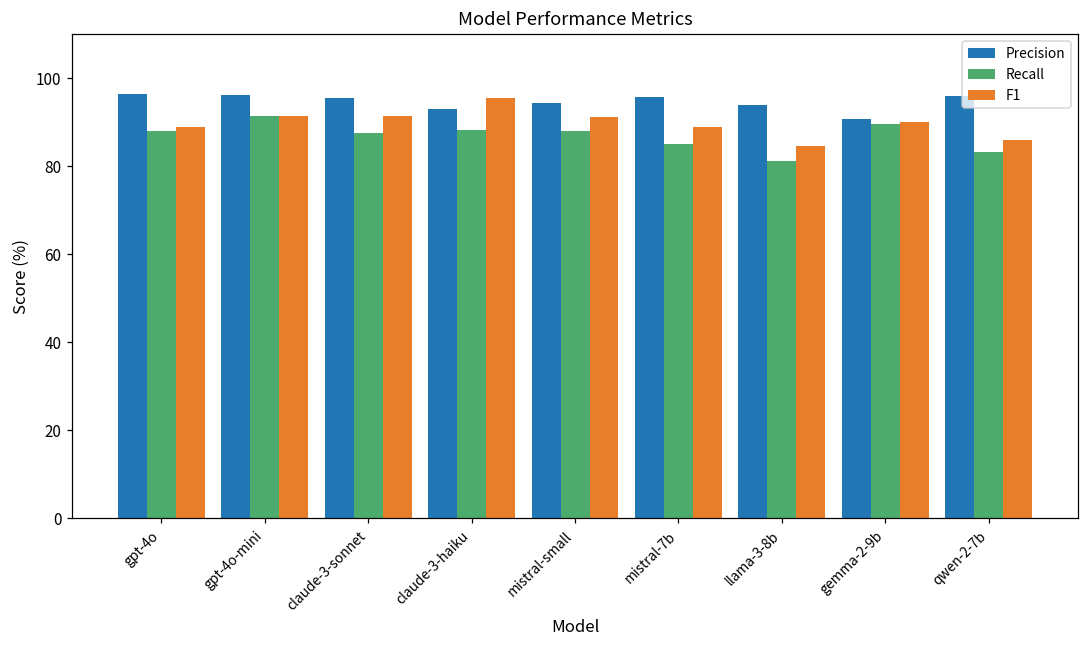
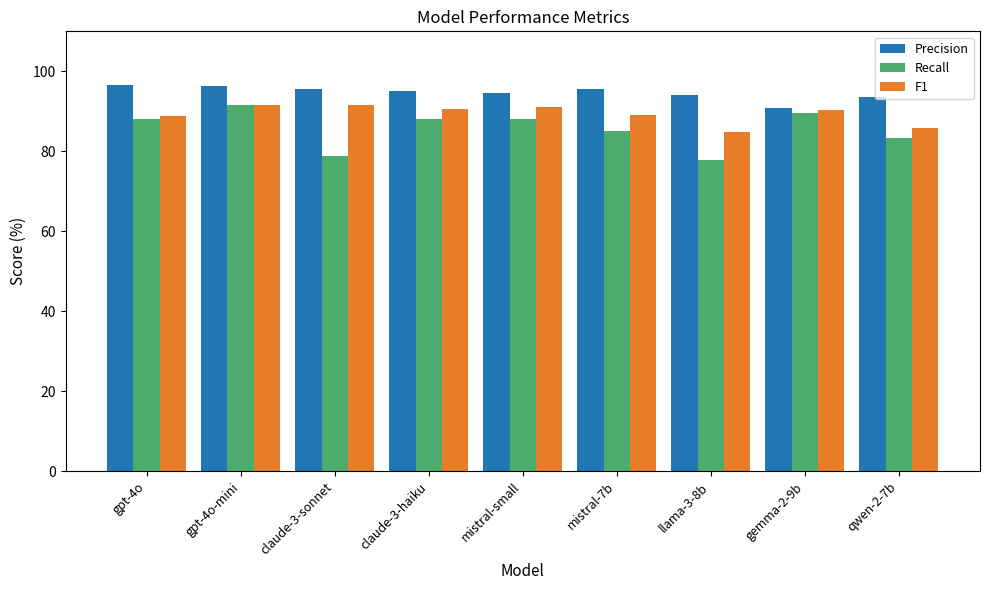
Recall, claude-3-sonnet: 88 -> 79
Precision, claude-3-haiku: 93 -> 95
F1, claude-3-haiku: 96 -> 91
Recall, llama-3-8b: 81 -> 78
Precision, qwen-2-7b: 96 -> 94
